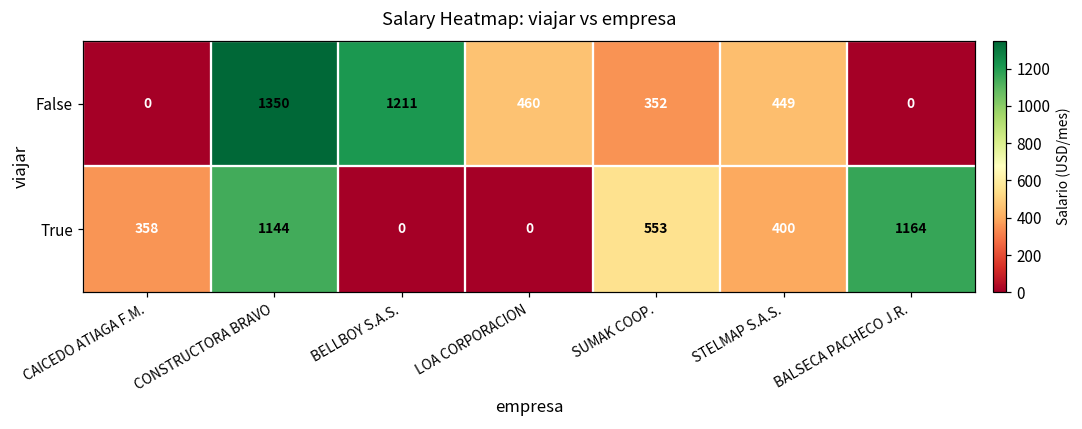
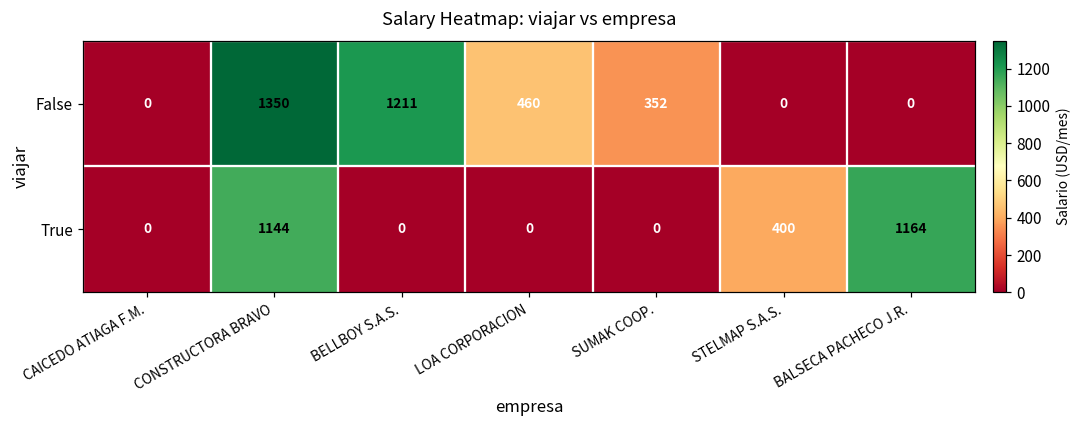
False, STELMAP S.A.S.: 449 -> 0
True, CAICEDO ATIAGA F.M.: 358 -> 0
True, SUMAK COOP.: 553 -> 0
